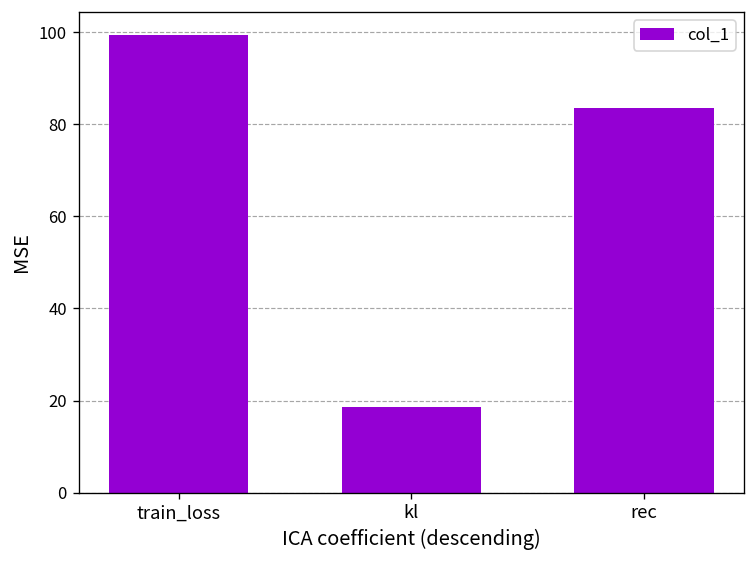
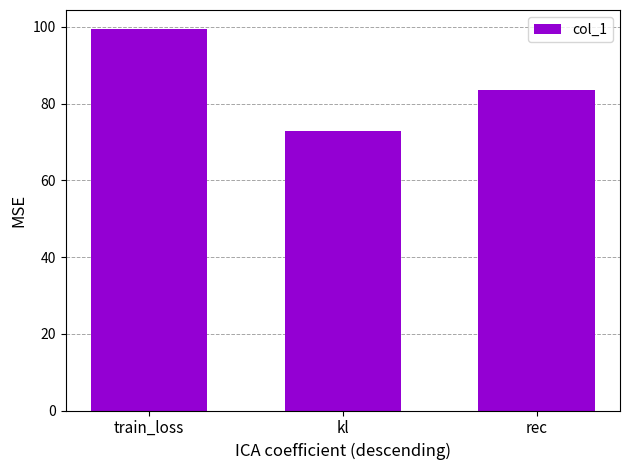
kl: 19 -> 73
